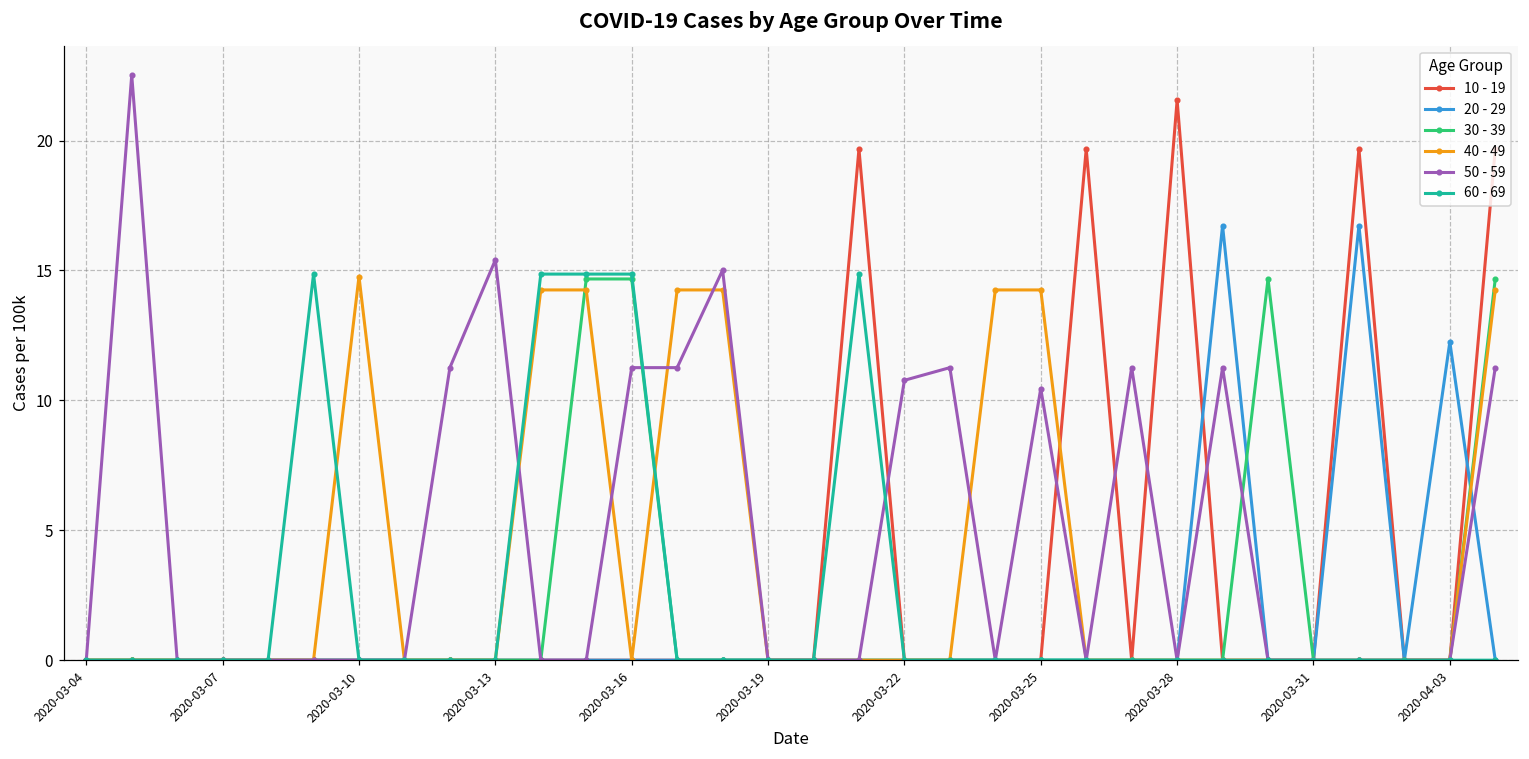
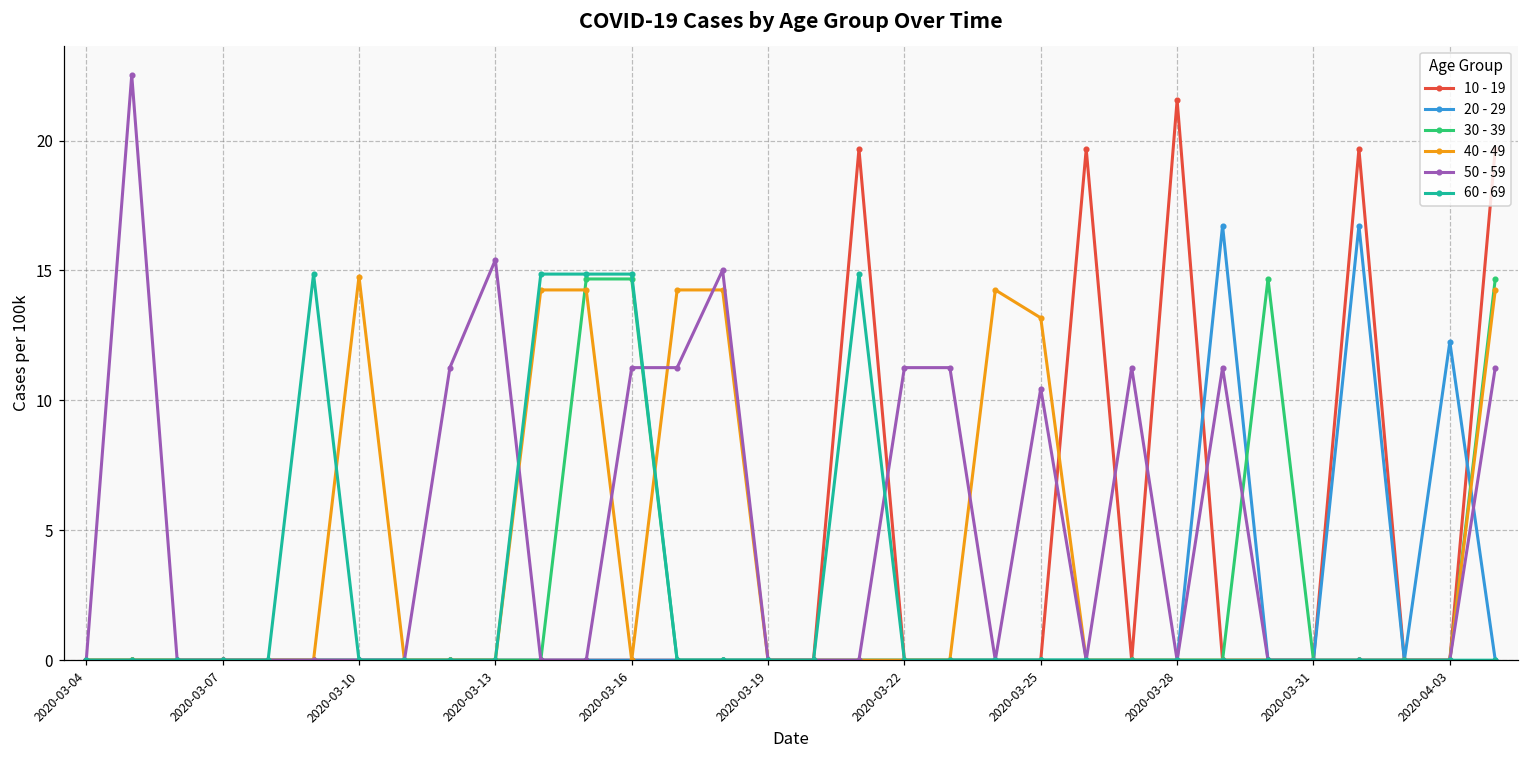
50 - 59, 2020-03-22: 10.8 -> 11.3
40 - 49, 2020-03-25: 14.2 -> 13.2
